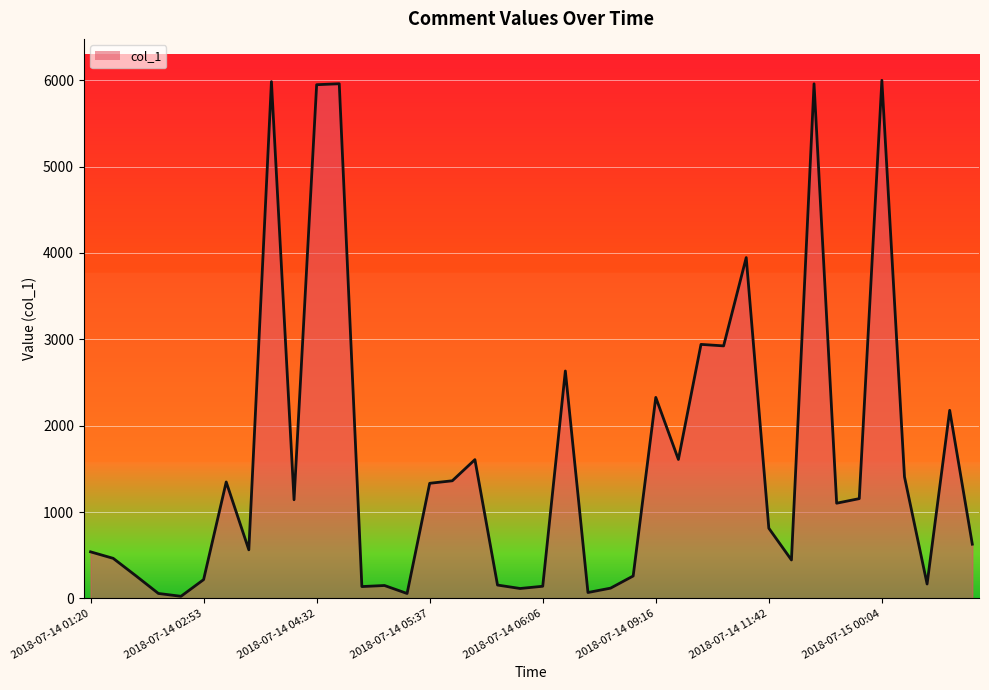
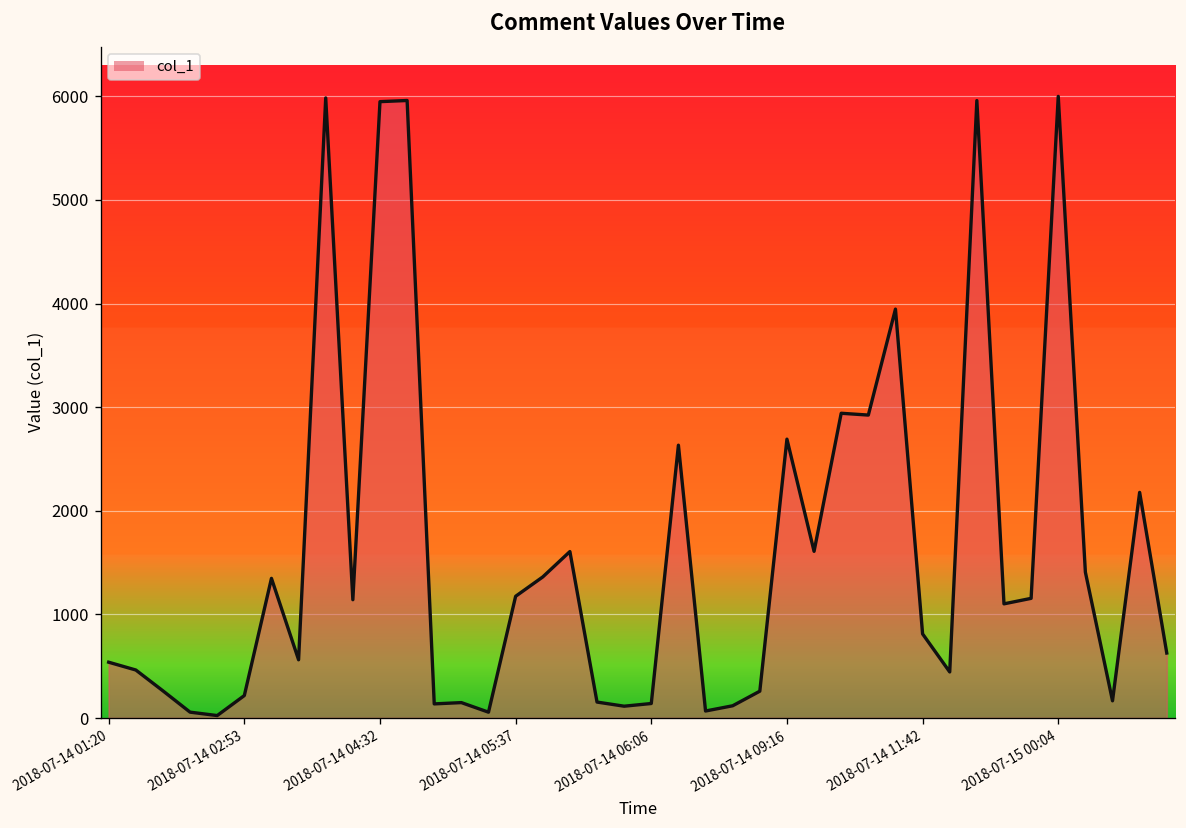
2018-07-14 05:37: 1300 -> 1200
2018-07-14 09:16: 2300 -> 2700
